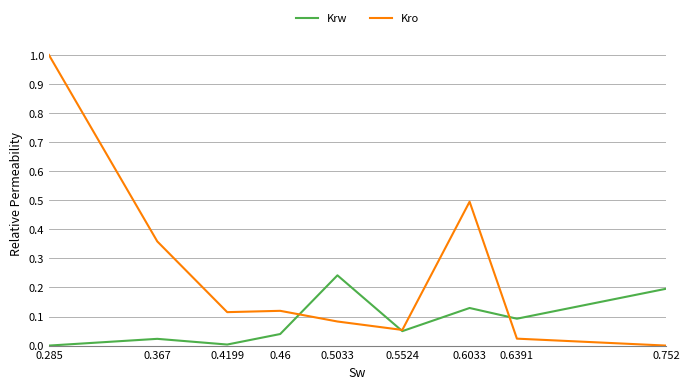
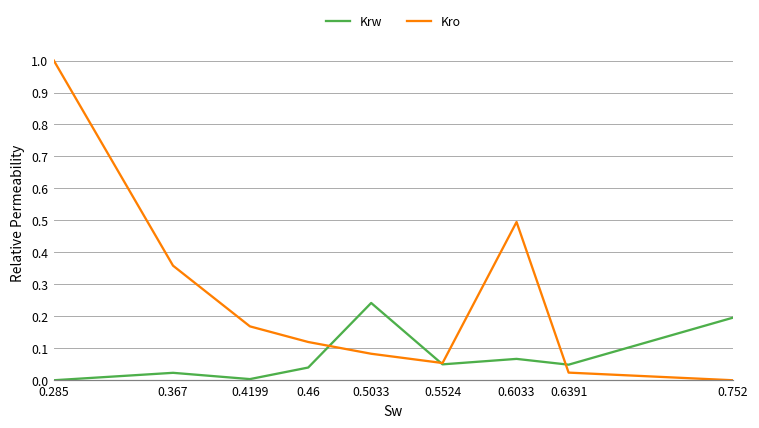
Kro, 0.4199: 0.12 -> 0.17
Krw, 0.6033: 0.13 -> 0.07
Krw, 0.6391: 0.09 -> 0.05
